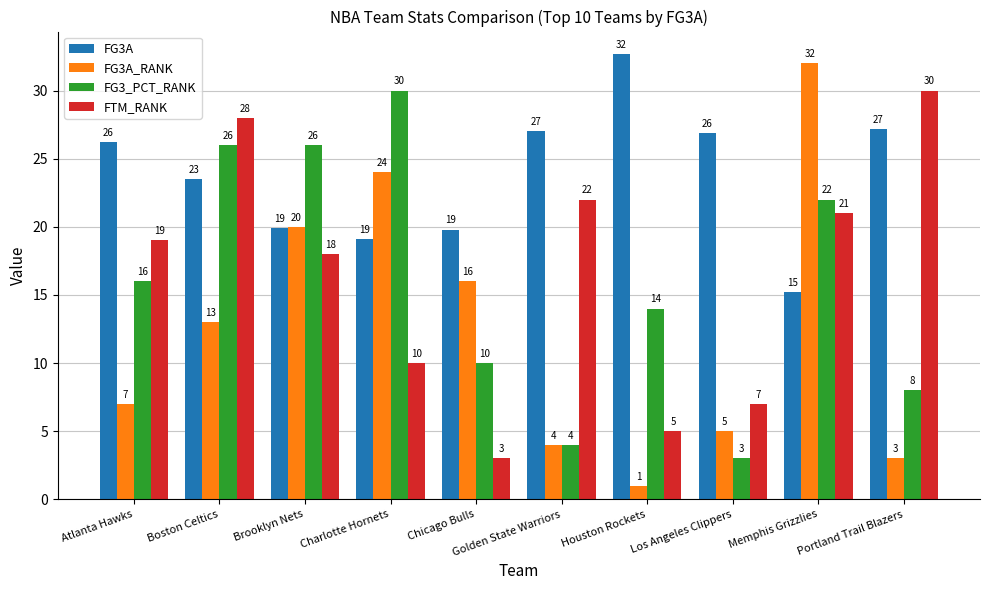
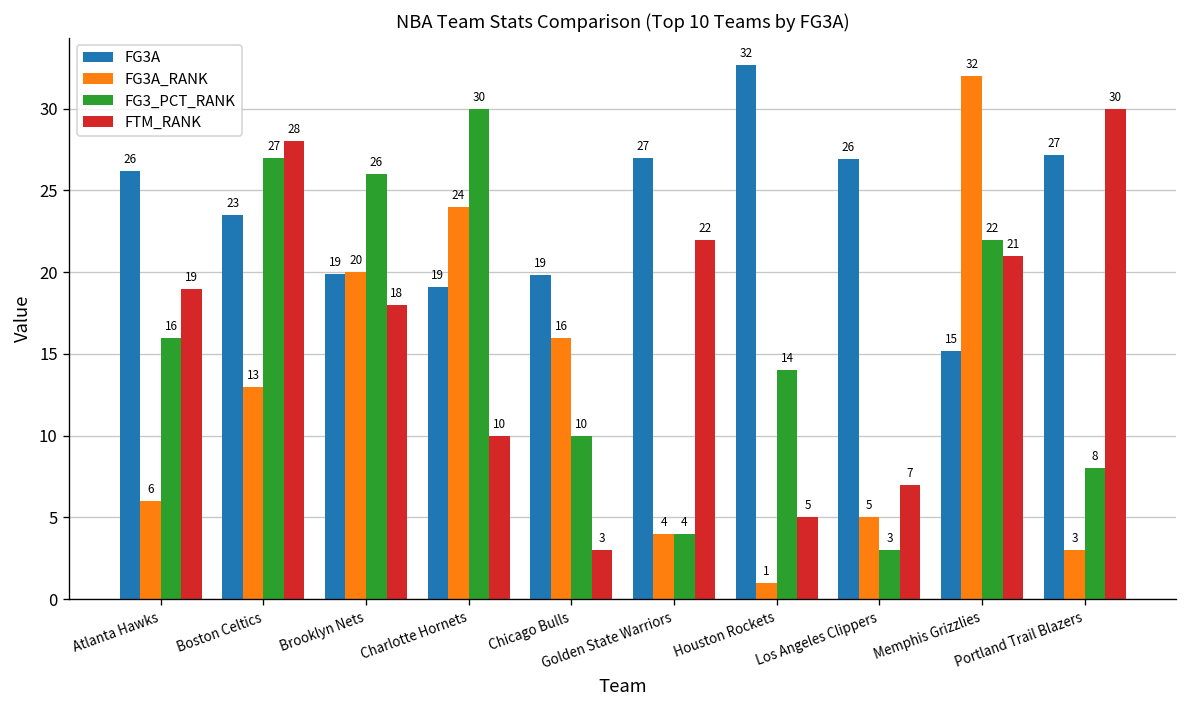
FG3A_RANK, Atlanta Hawks: 7 -> 6
FG3_PCT_RANK, Boston Celtics: 26 -> 27
